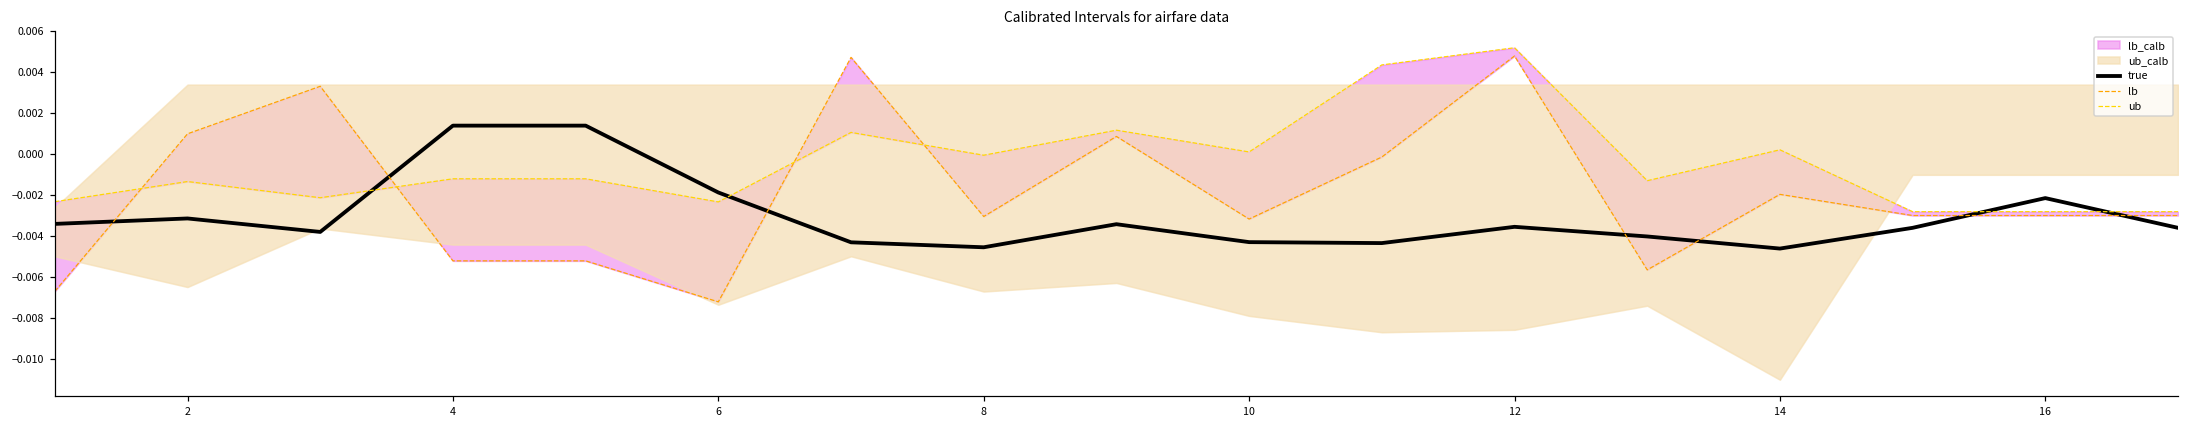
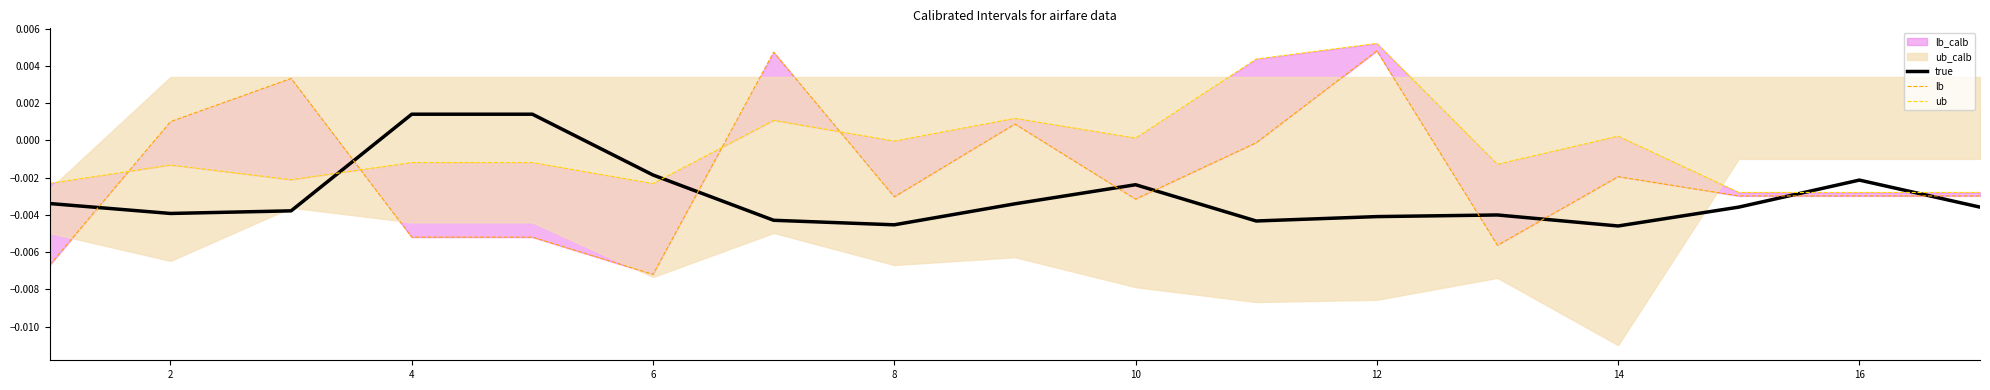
true, 2: -0.0031 -> -0.0039
true, 10: -0.0043 -> -0.0024
true, 12: -0.0035 -> -0.0041
